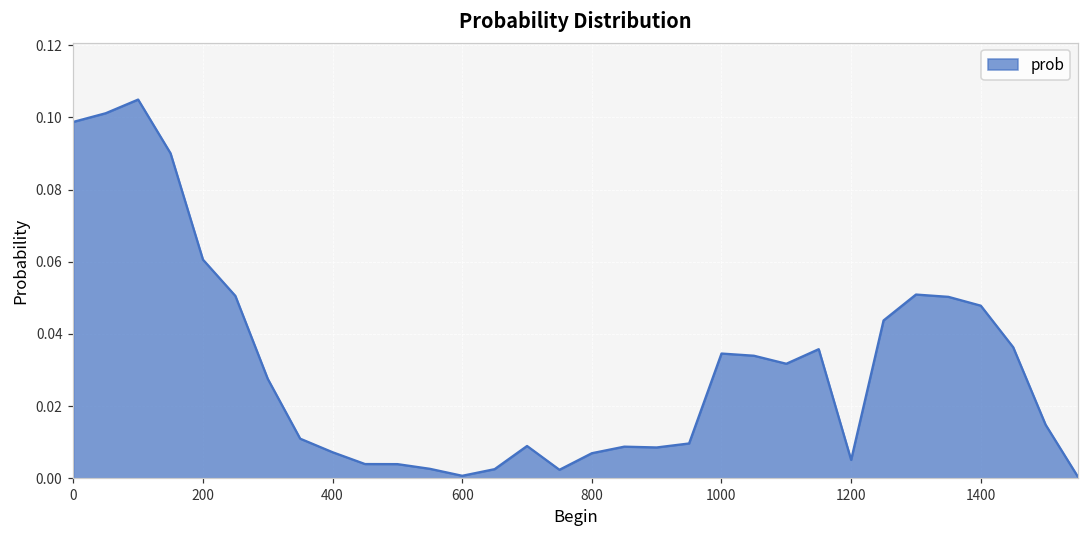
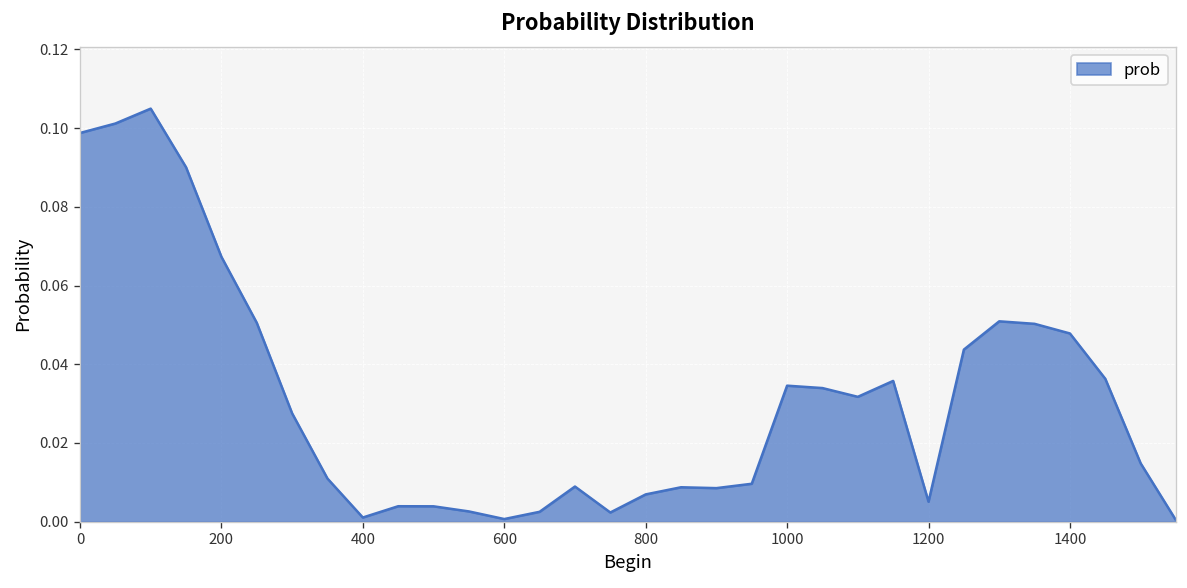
200: 0.061 -> 0.067
400: 0.007 -> 0.001
